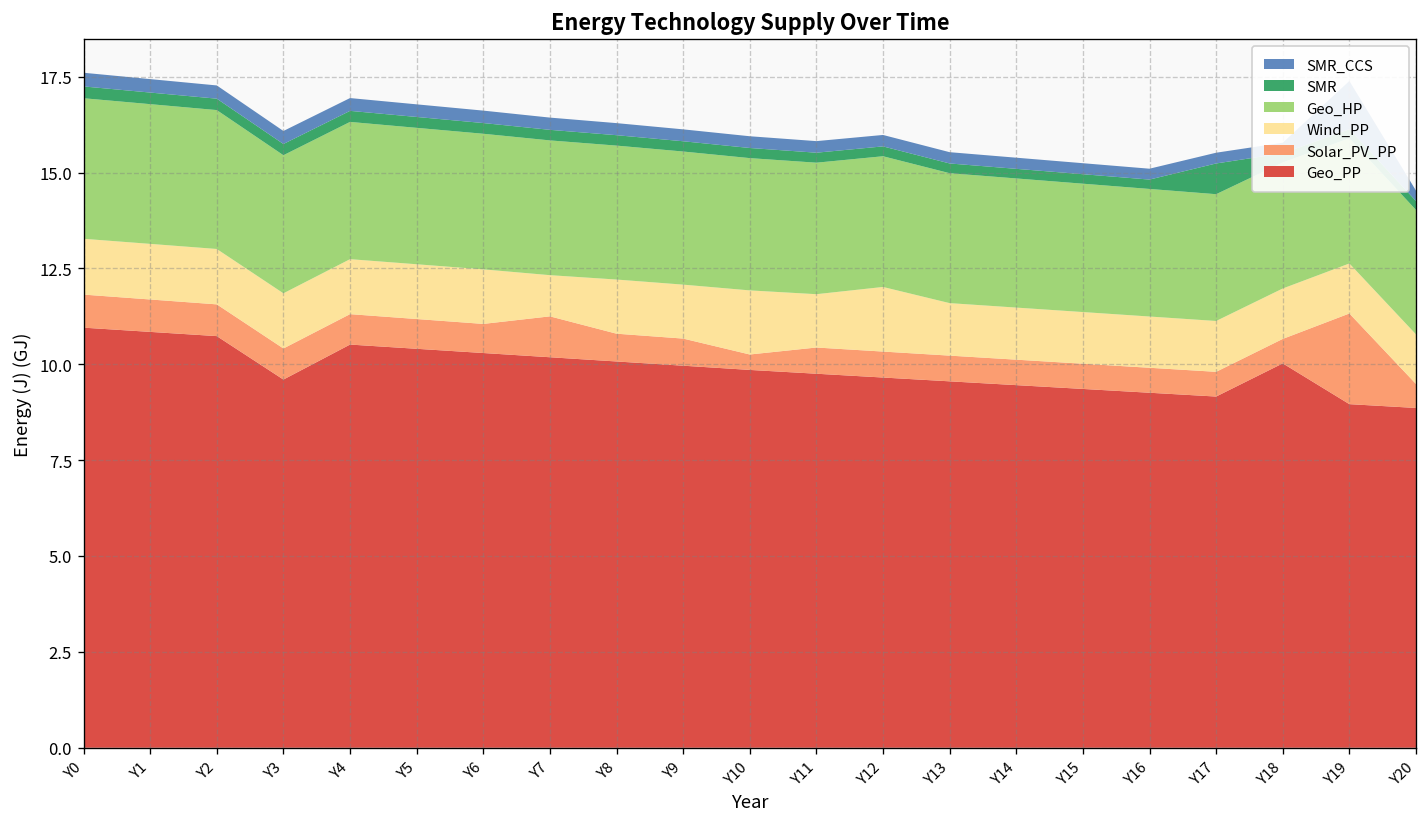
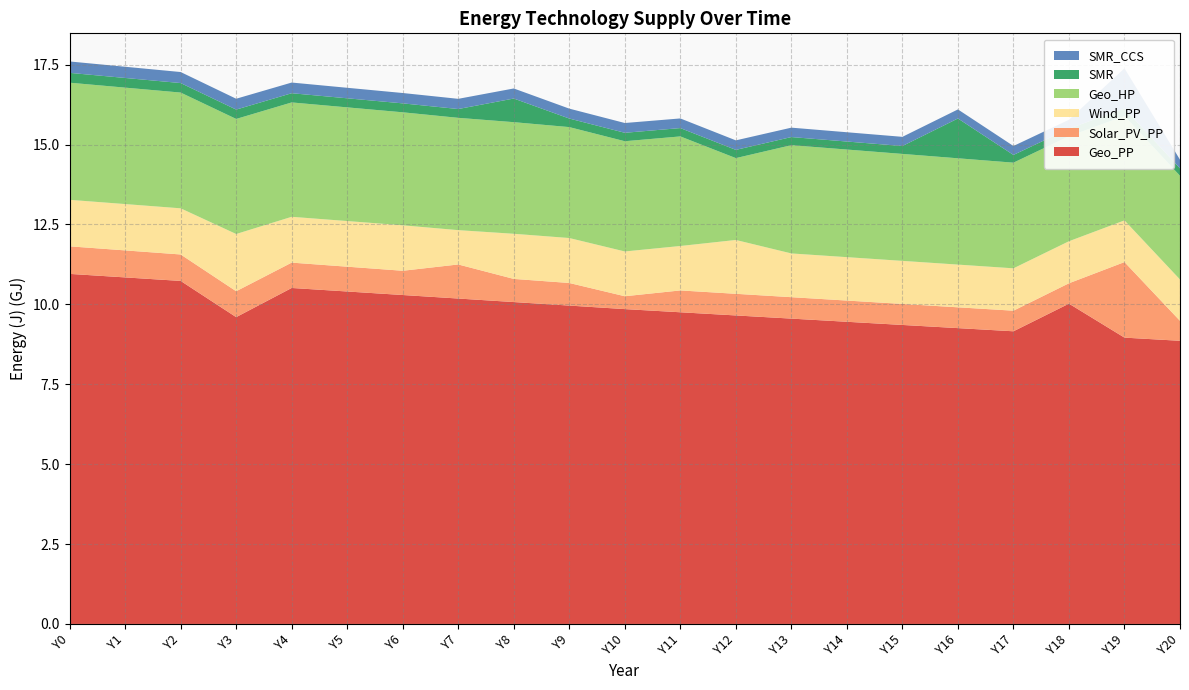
Wind_PP, Y3: 1.4 -> 1.8
SMR, Y8: 0.3 -> 0.7
Wind_PP, Y10: 1.7 -> 1.4
Geo_HP, Y12: 3.4 -> 2.6
SMR, Y16: 0.2 -> 1.2
SMR, Y17: 0.8 -> 0.2
